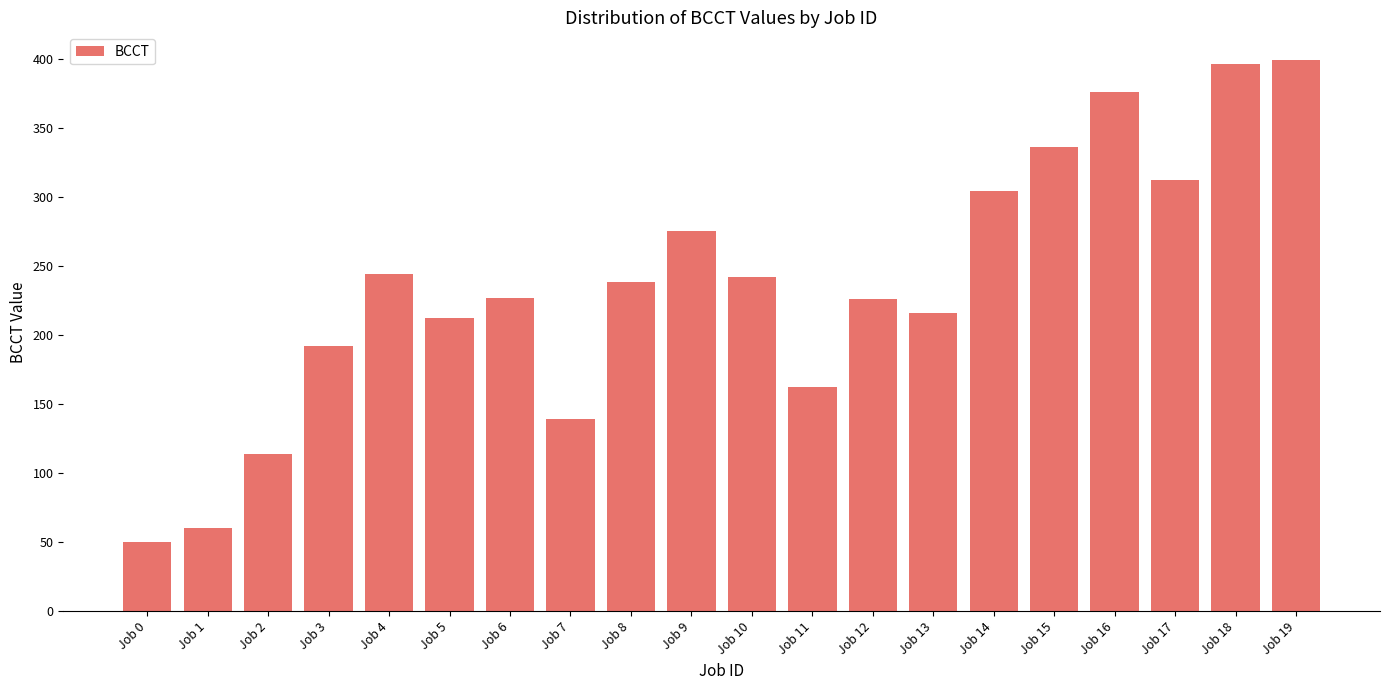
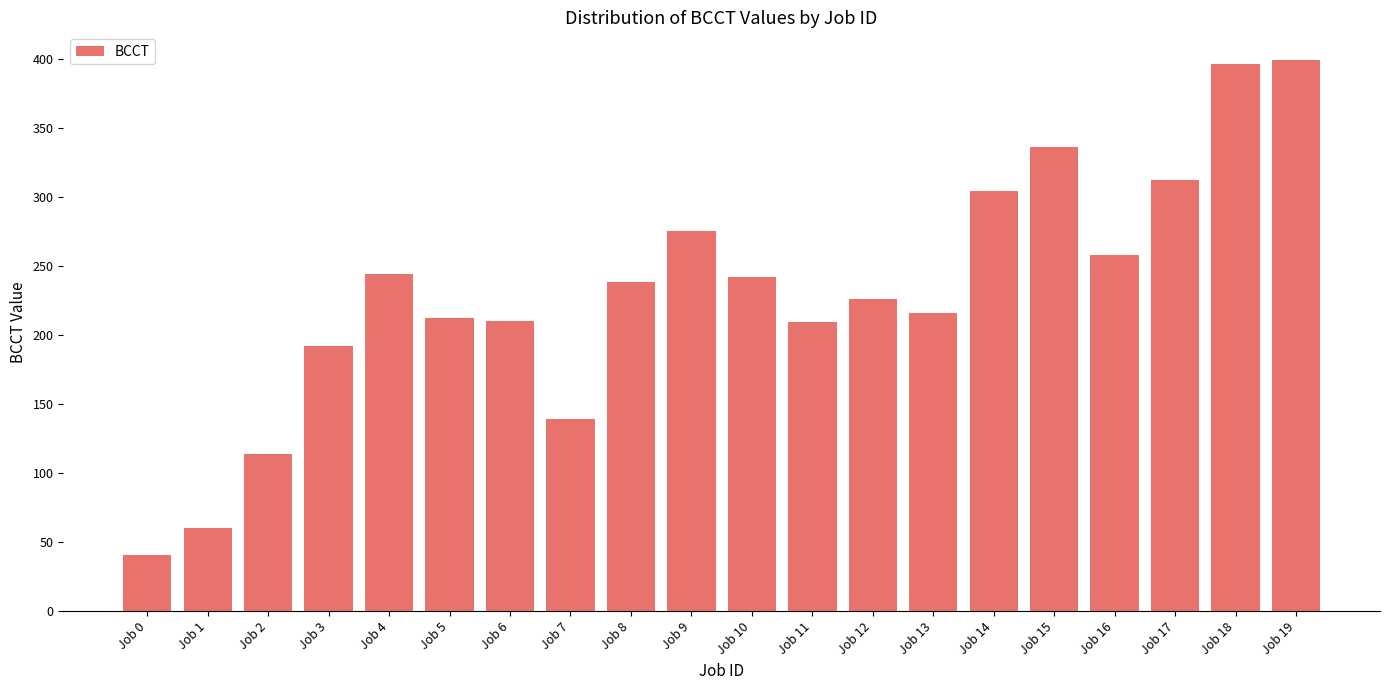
Job 0: 50 -> 41
Job 6: 227 -> 210
Job 11: 162 -> 209
Job 16: 376 -> 258
